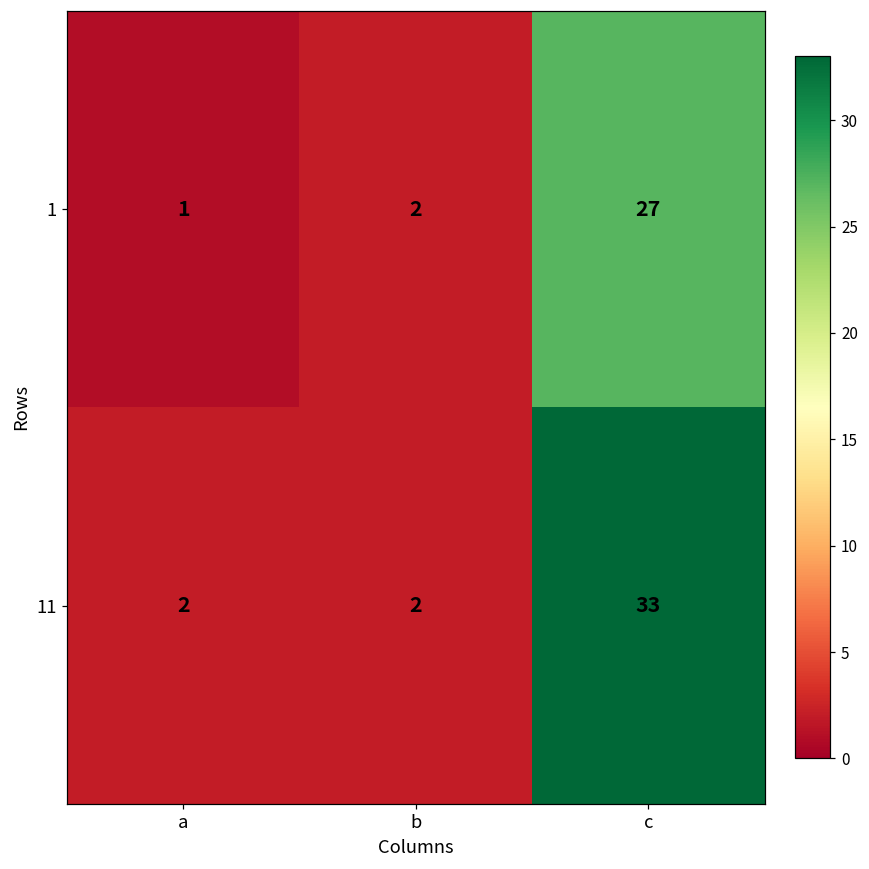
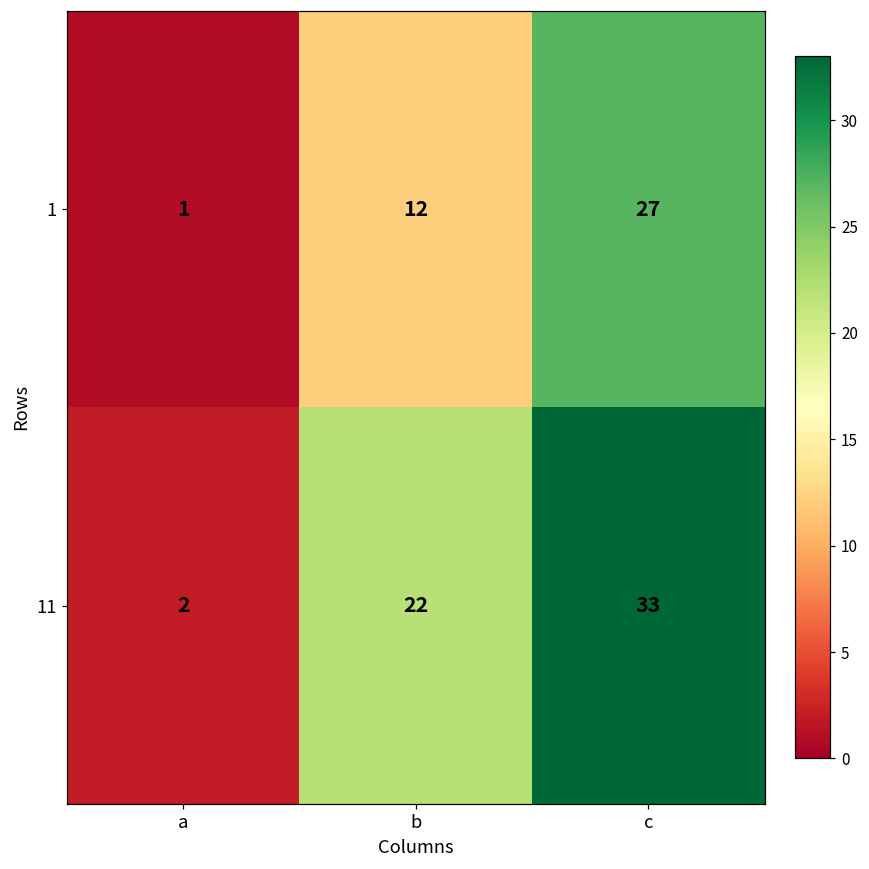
1, b: 2 -> 12
11, b: 2 -> 22
